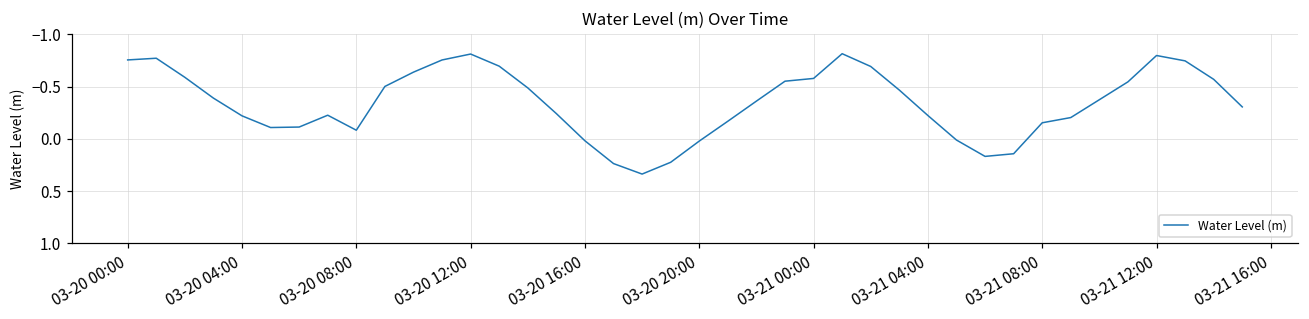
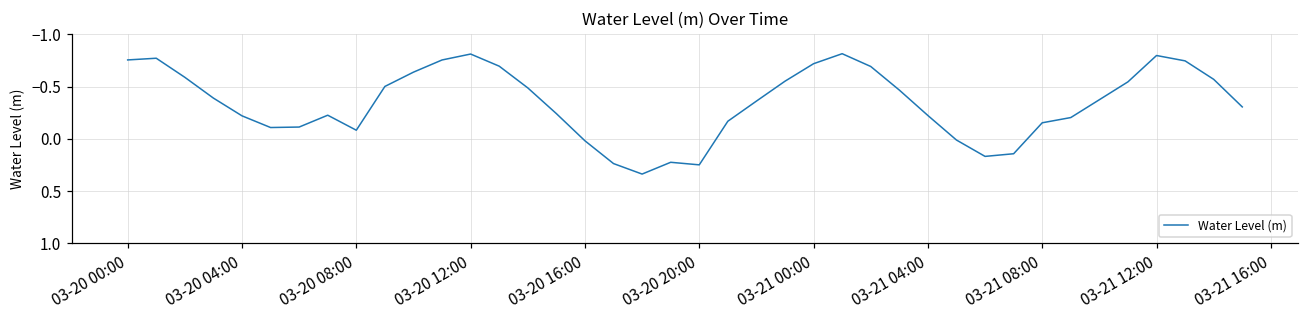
03-20 20:00: 0.0 -> 0.2
03-21 00:00: -0.6 -> -0.7
